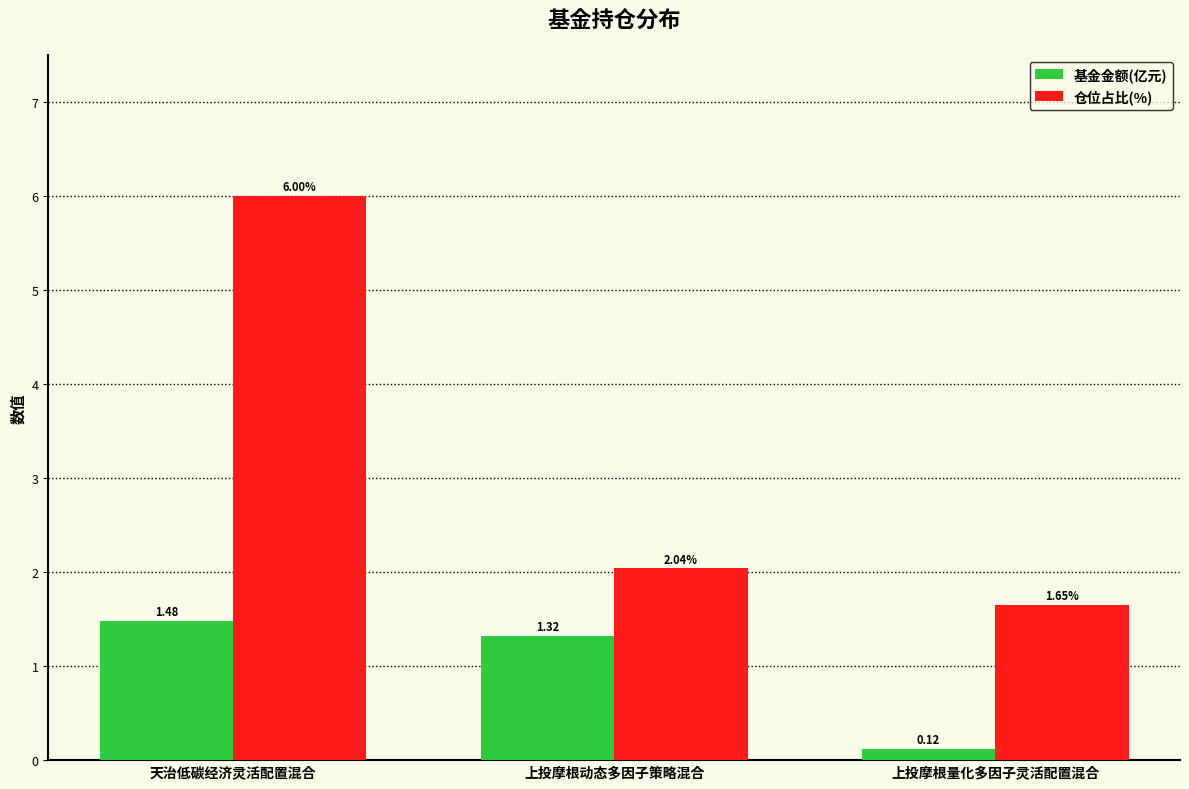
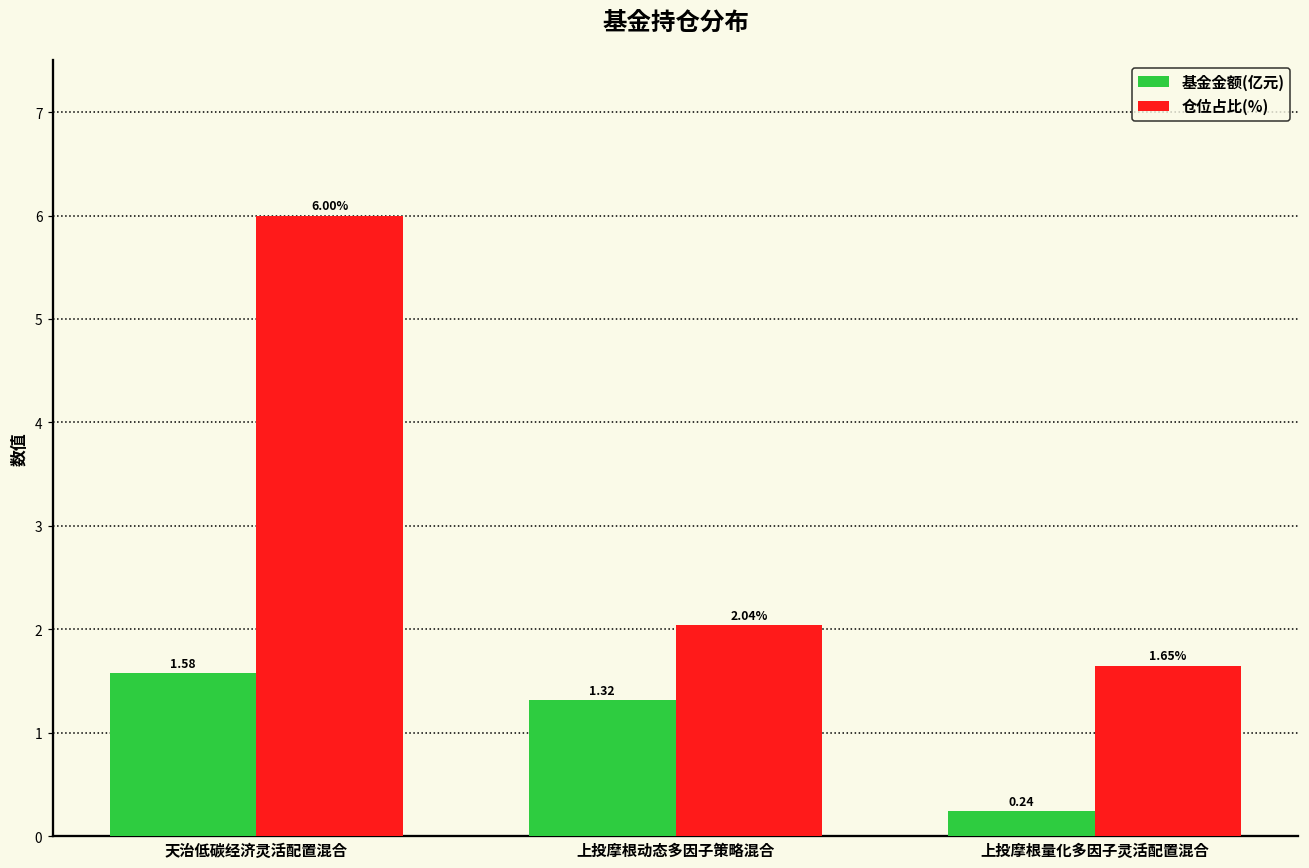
基金金额(亿元), 天治低碳经济灵活配置混合: 1.48 -> 1.58
基金金额(亿元), 上投摩根量化多因子灵活配置混合: 0.12 -> 0.24
